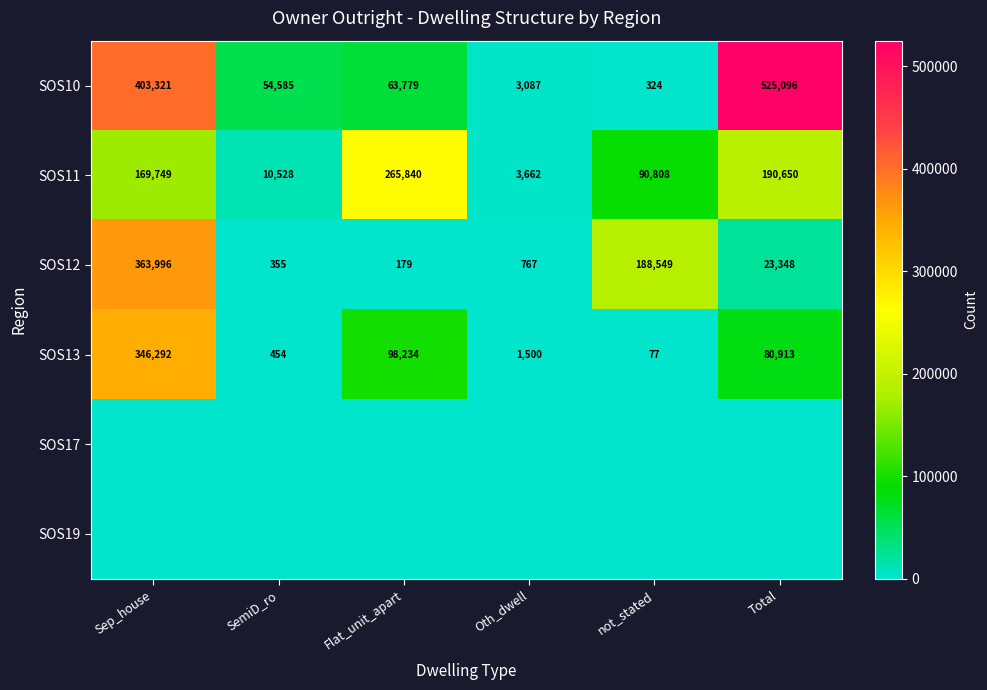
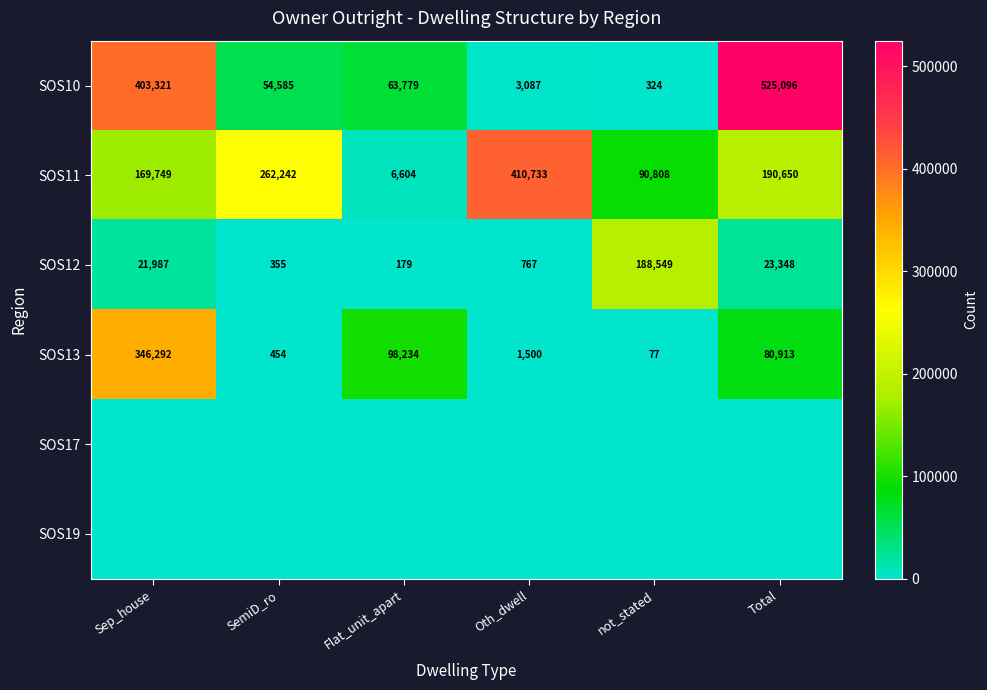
SOS11, SemiD_ro: 10,528 -> 262,242
SOS11, Flat_unit_apart: 265,840 -> 6,604
SOS11, Oth_dwell: 3,662 -> 410,733
SOS12, Sep_house: 363,996 -> 21,987
